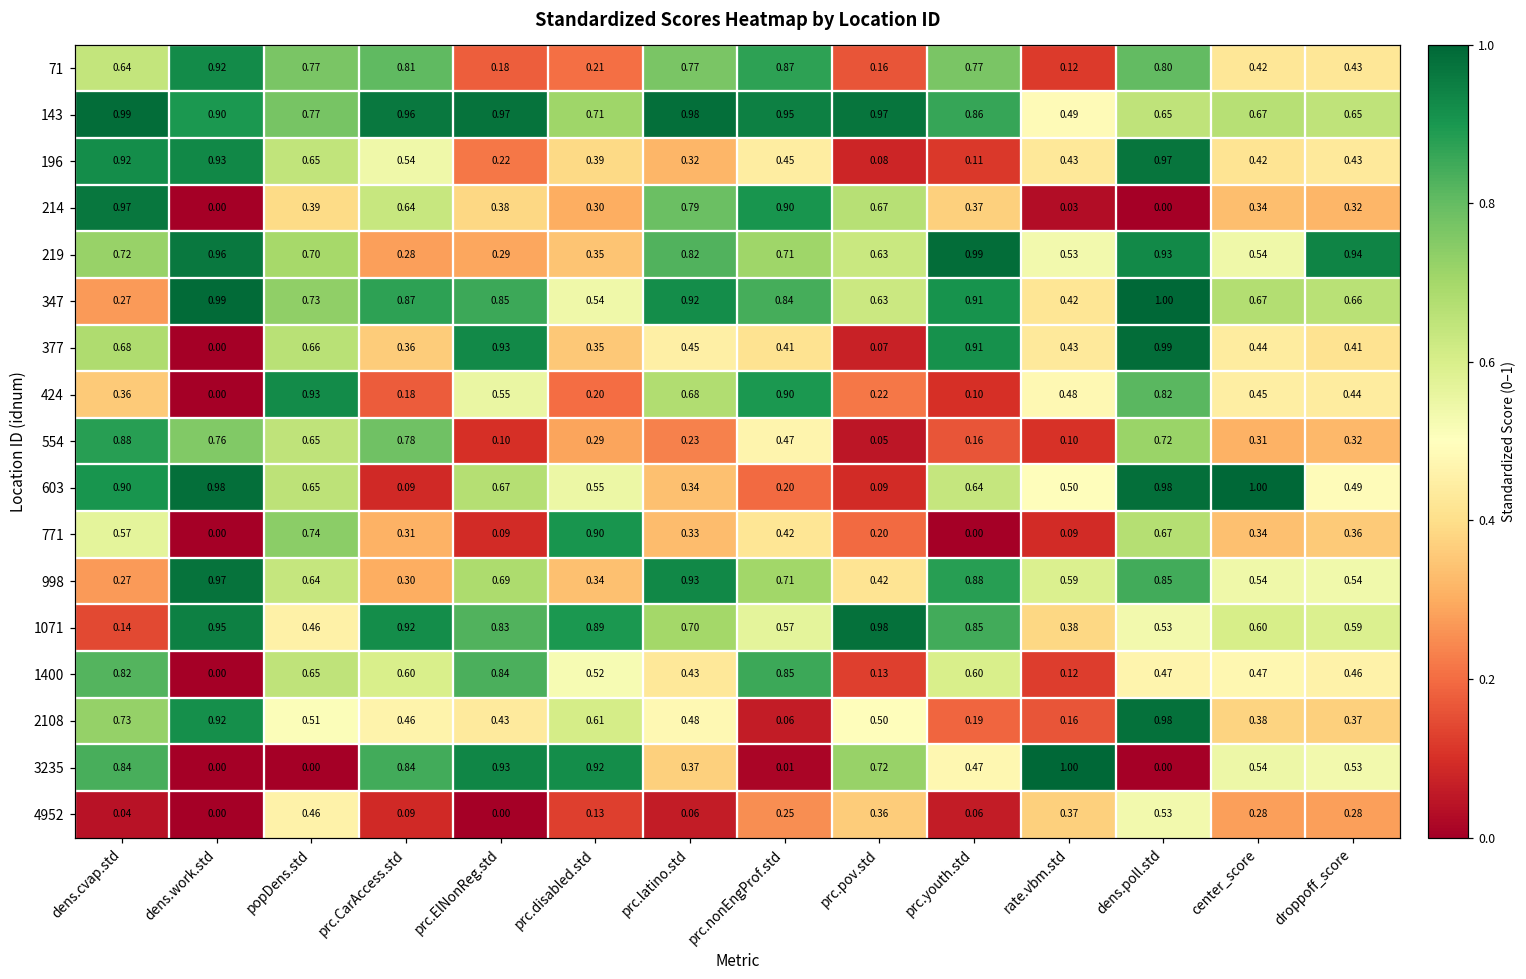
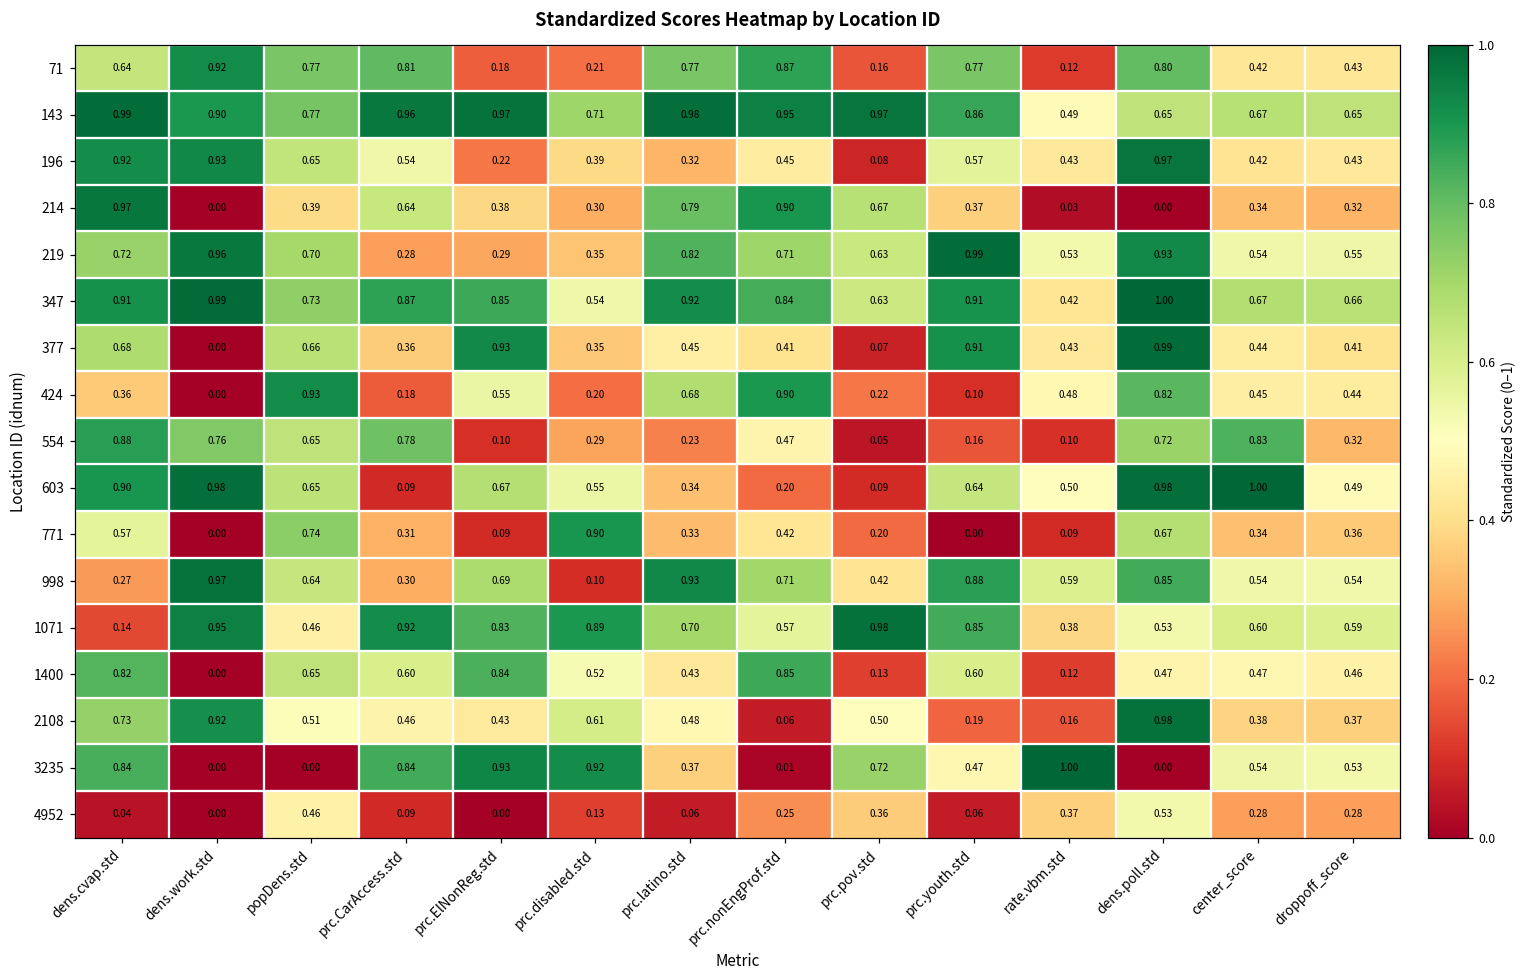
196, prc.youth.std: 0.11 -> 0.57
219, droppoff_score: 0.94 -> 0.55
347, dens.cvap.std: 0.27 -> 0.91
554, center_score: 0.31 -> 0.83
998, prc.disabled.std: 0.34 -> 0.10
